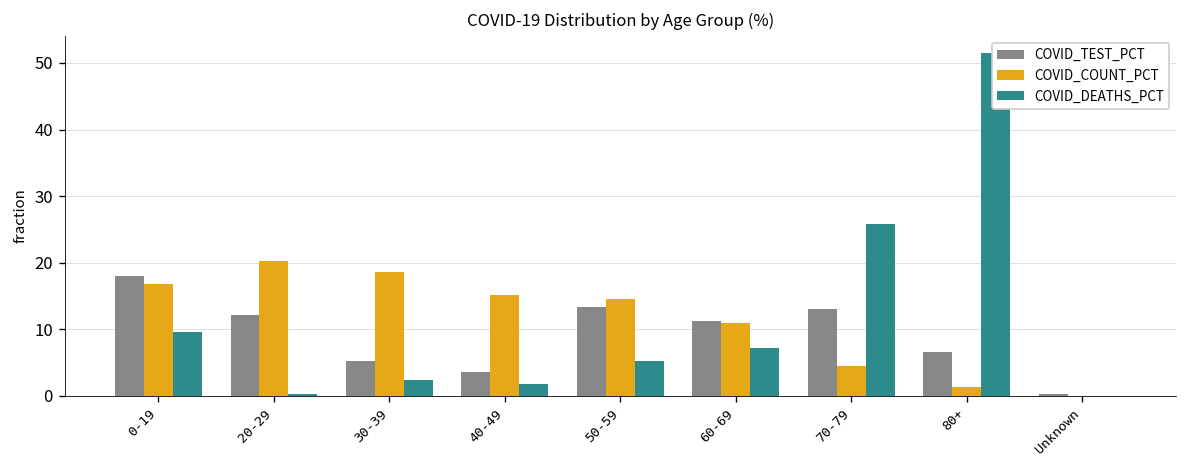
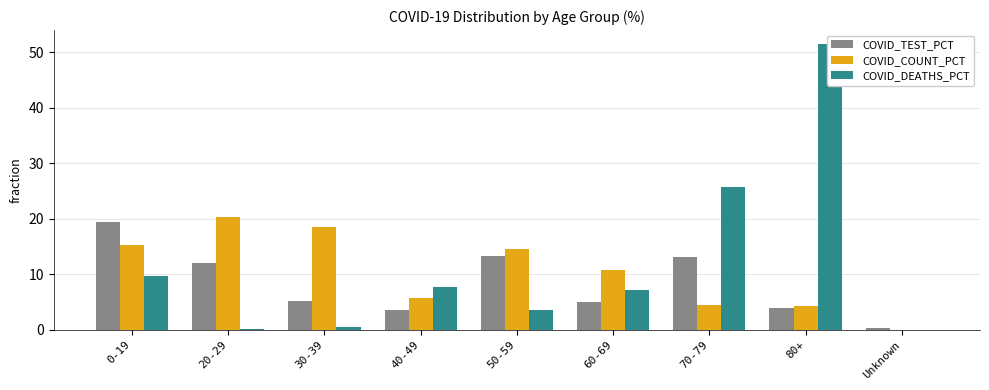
COVID_TEST_PCT, 0-19: 18 -> 19
COVID_COUNT_PCT, 0-19: 17 -> 15
COVID_DEATHS_PCT, 30-39: 2 -> 1
COVID_COUNT_PCT, 40-49: 15 -> 6
COVID_DEATHS_PCT, 40-49: 2 -> 8
COVID_DEATHS_PCT, 50-59: 5 -> 4
COVID_TEST_PCT, 60-69: 11 -> 5
COVID_TEST_PCT, 80+: 7 -> 4
COVID_COUNT_PCT, 80+: 1 -> 4
